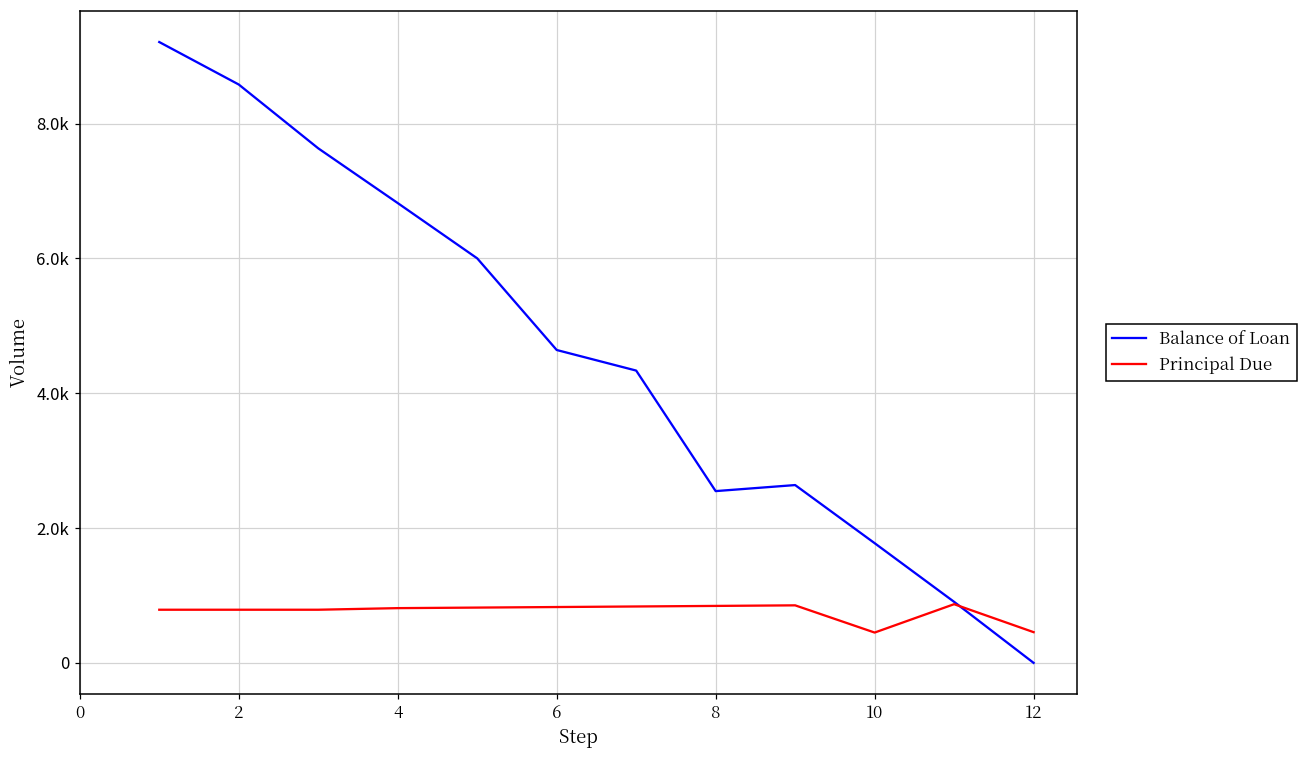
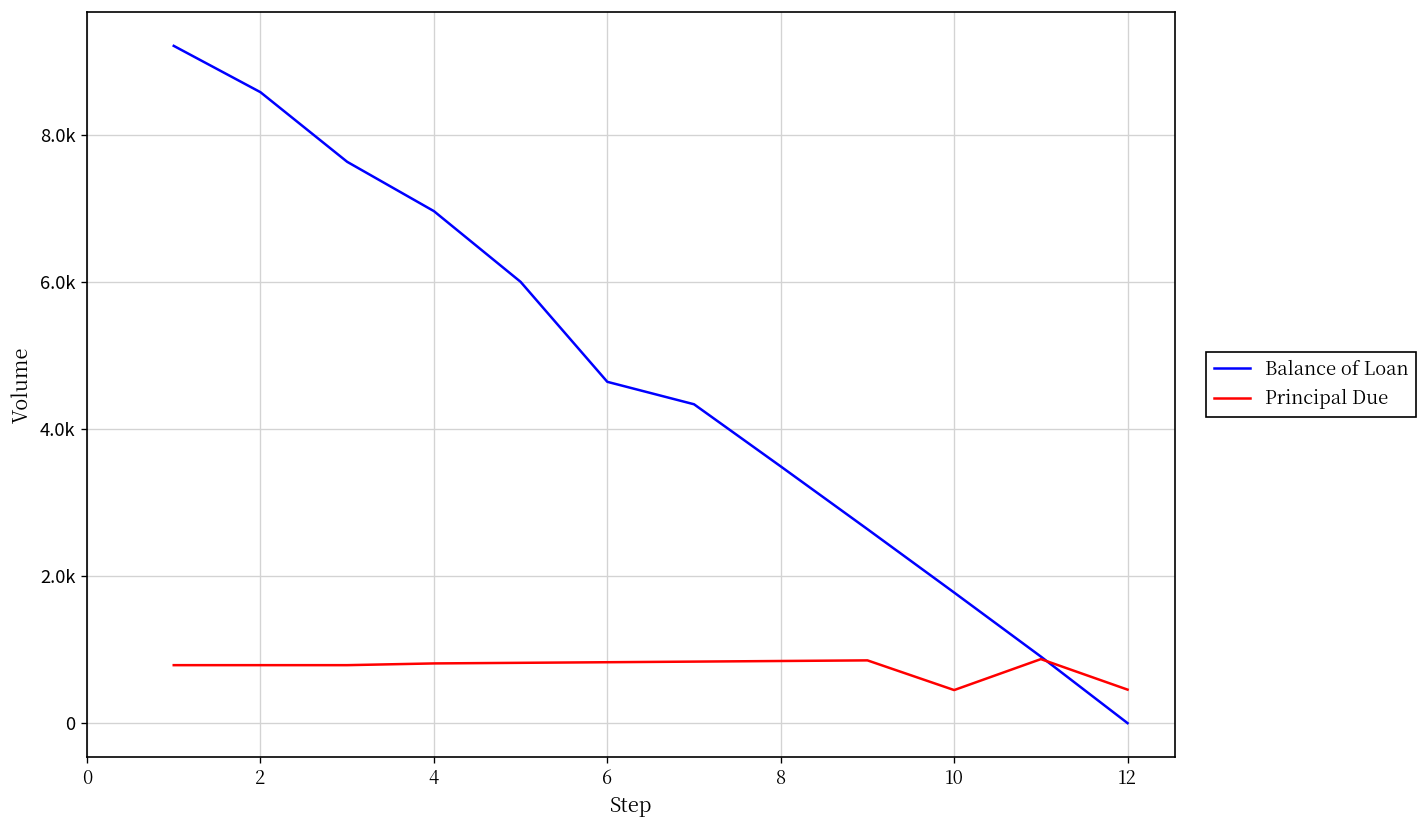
Balance of Loan, 4: 6800 -> 7000
Balance of Loan, 8: 2500 -> 3500
